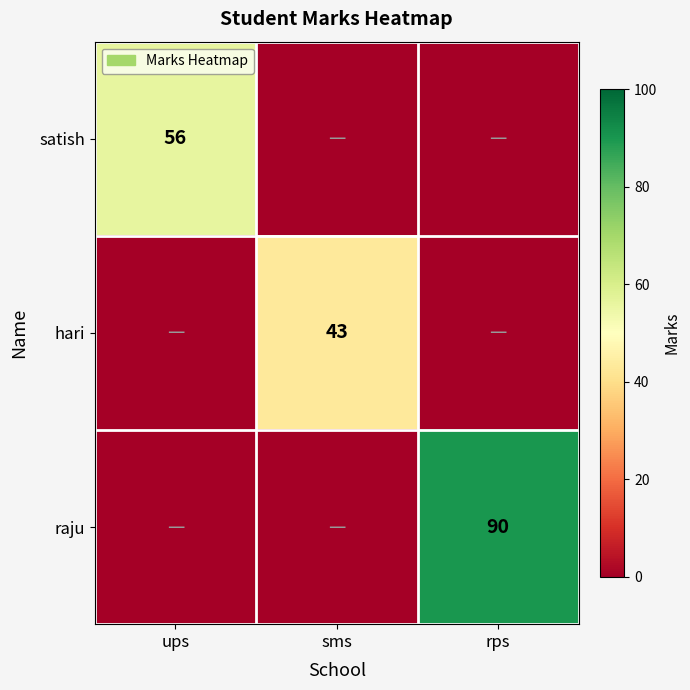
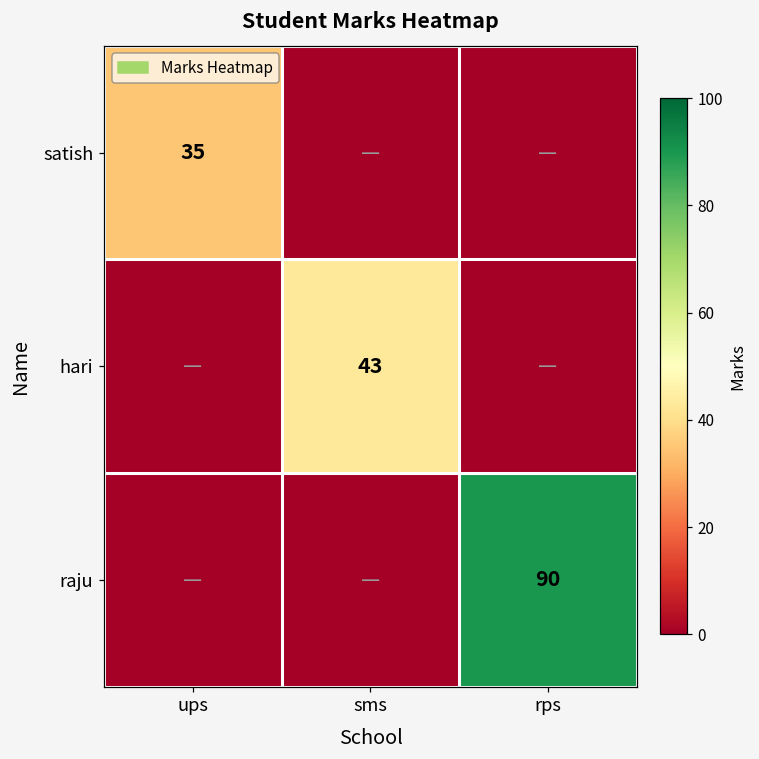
satish, ups: 56 -> 35
